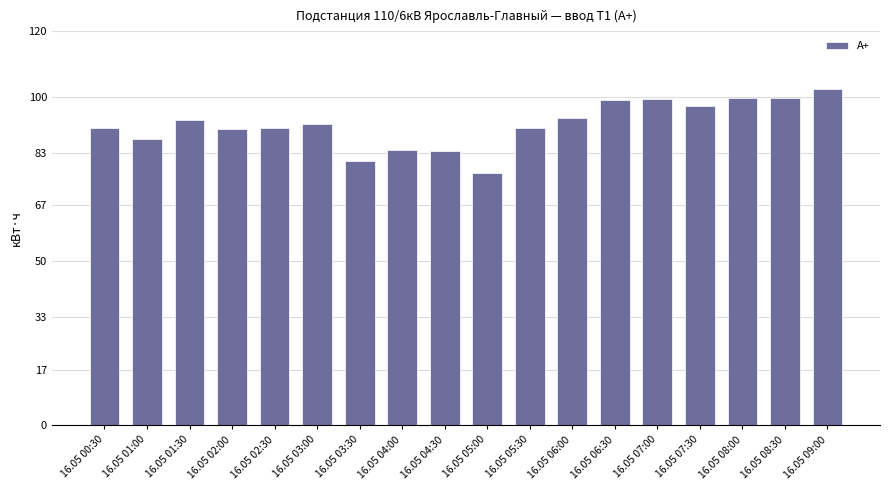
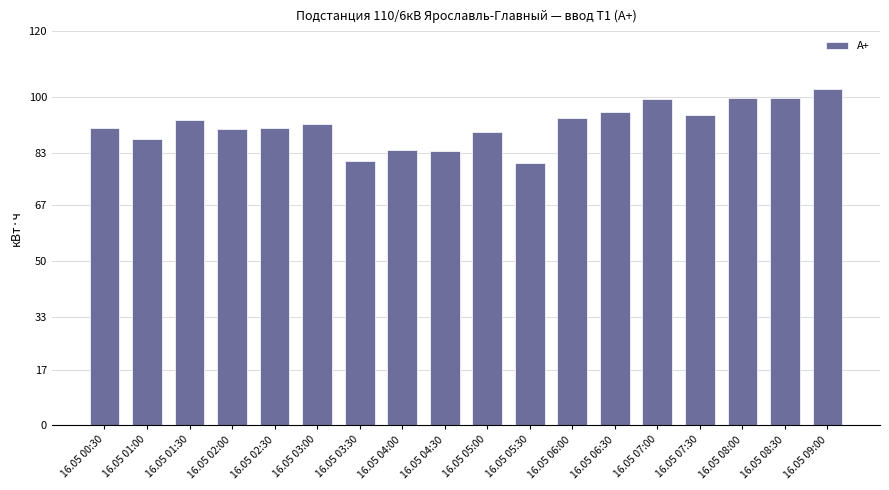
16.05 05:00: 77 -> 89
16.05 05:30: 90 -> 80
16.05 06:30: 99 -> 96
16.05 07:30: 97 -> 95
